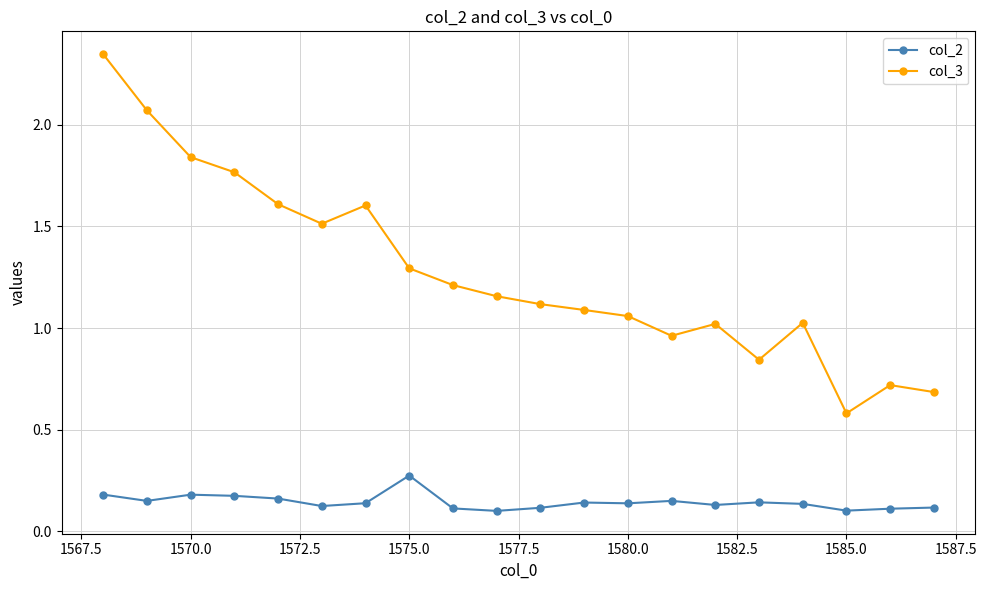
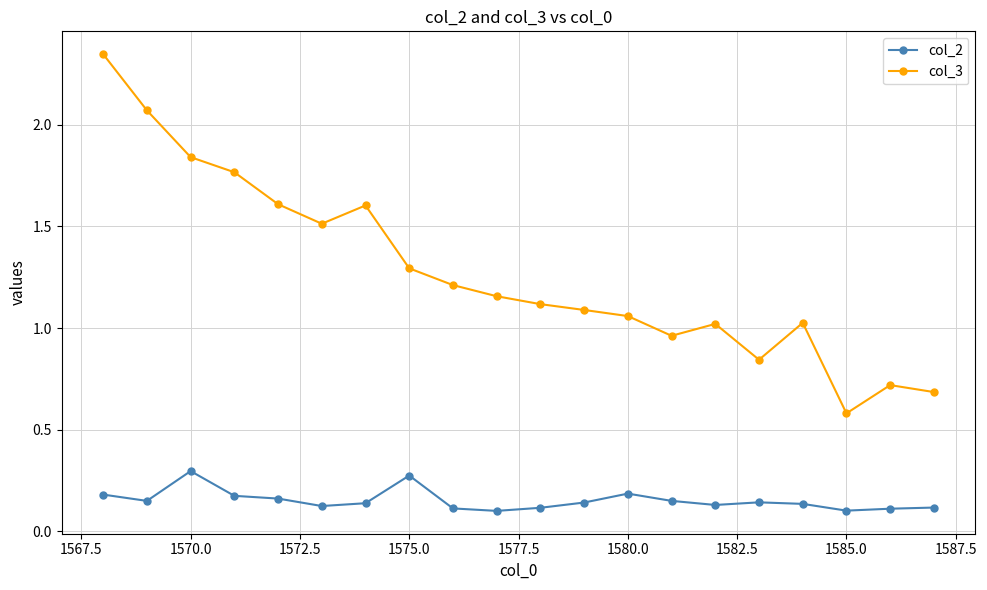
col_2, 1570.0: 0.18 -> 0.30
col_2, 1580.0: 0.14 -> 0.19
